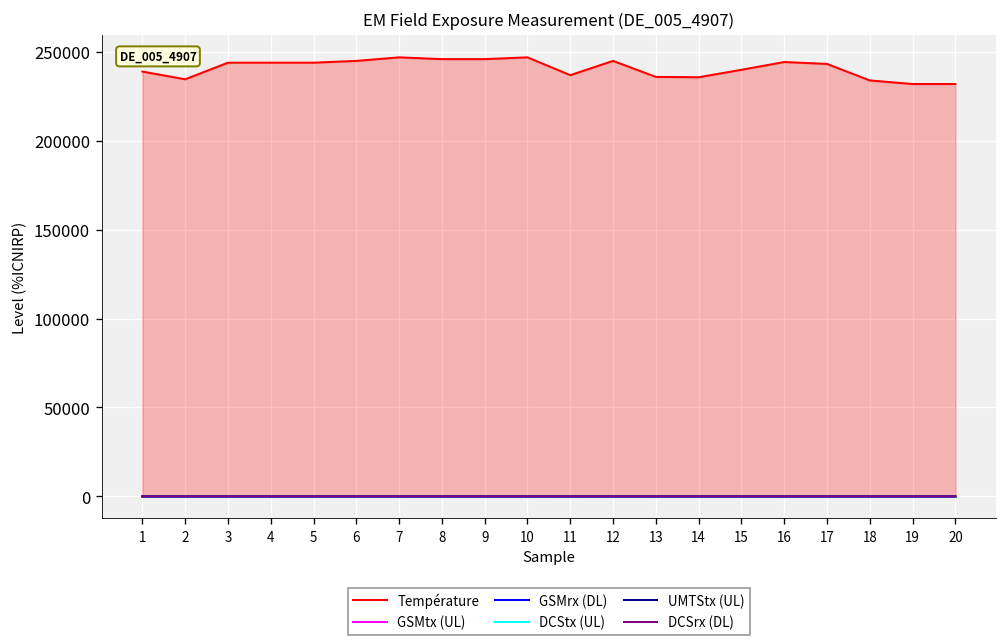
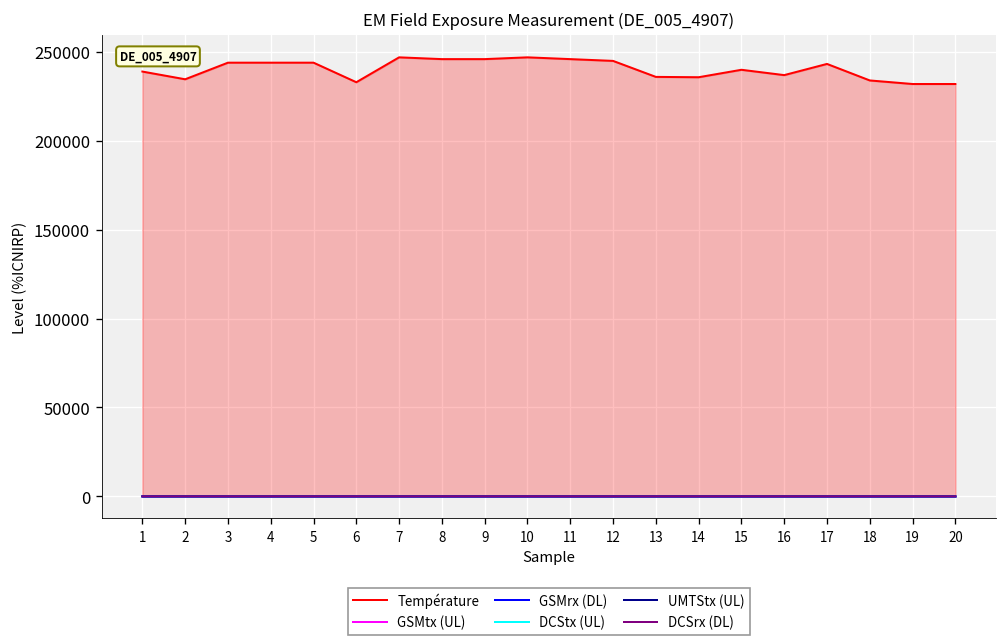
Température, 6: 245000 -> 233000
Température, 11: 237000 -> 246000
Température, 16: 244000 -> 237000
